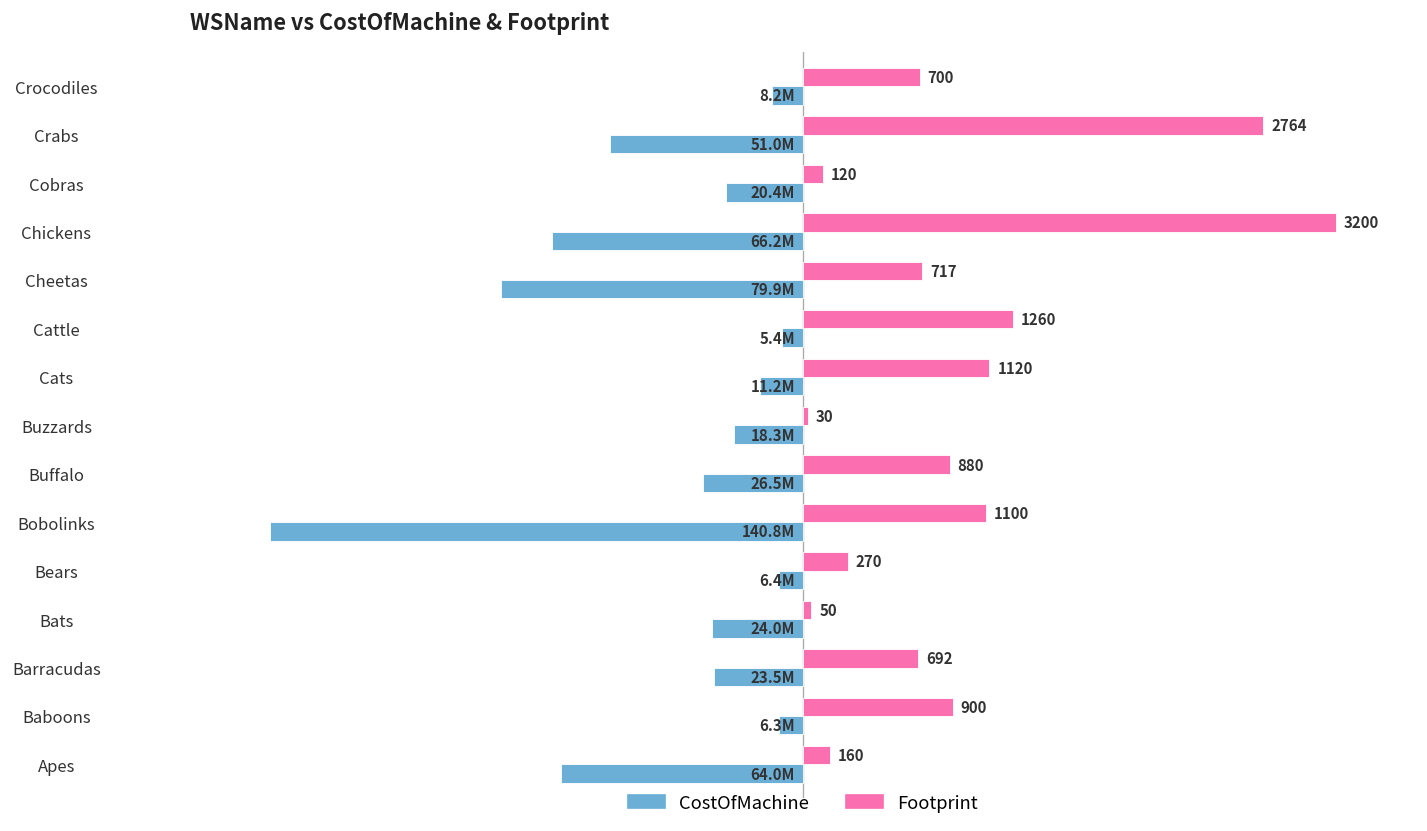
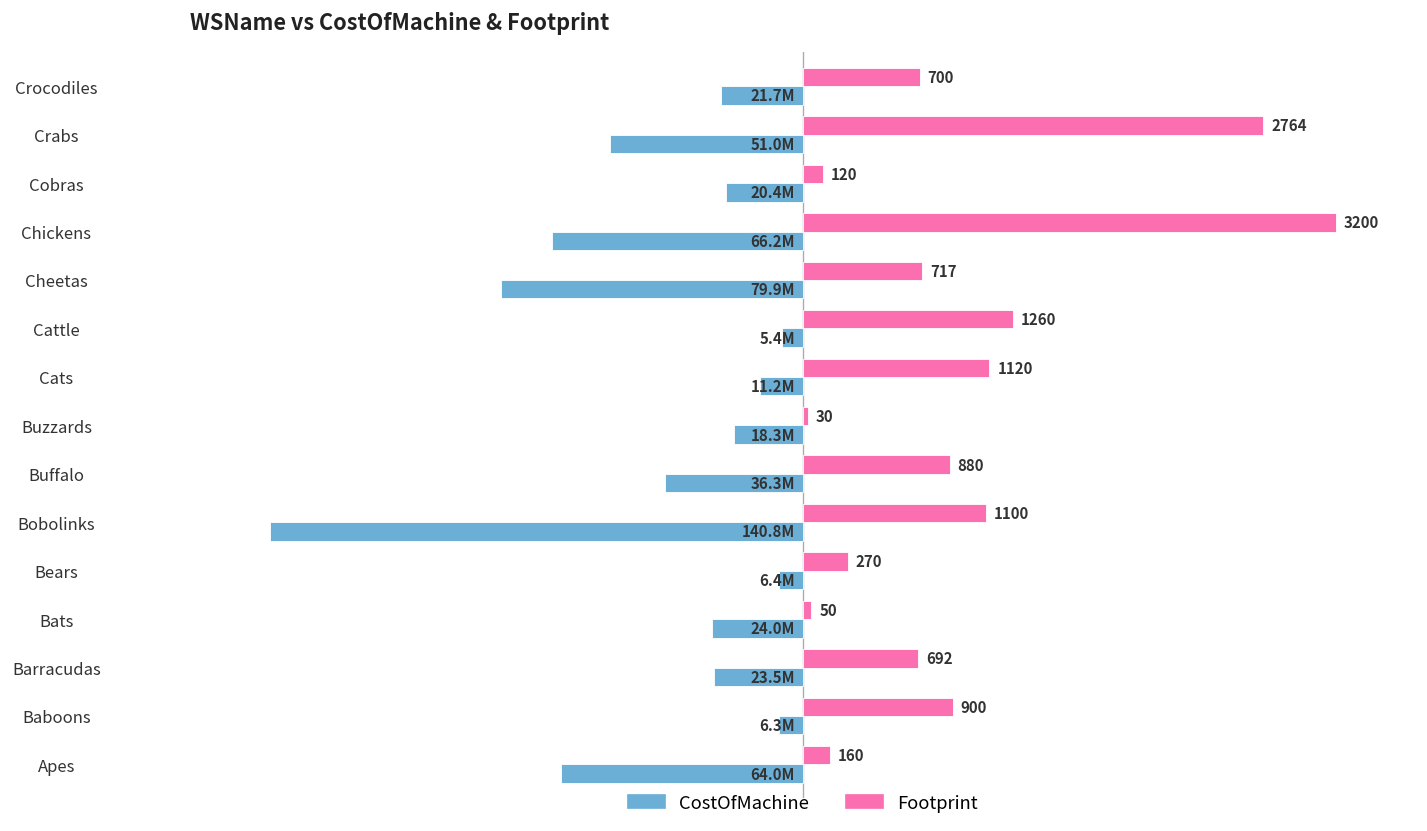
CostOfMachine, Crocodiles: 8.2M -> 21.7M
CostOfMachine, Buffalo: 26.5M -> 36.3M
